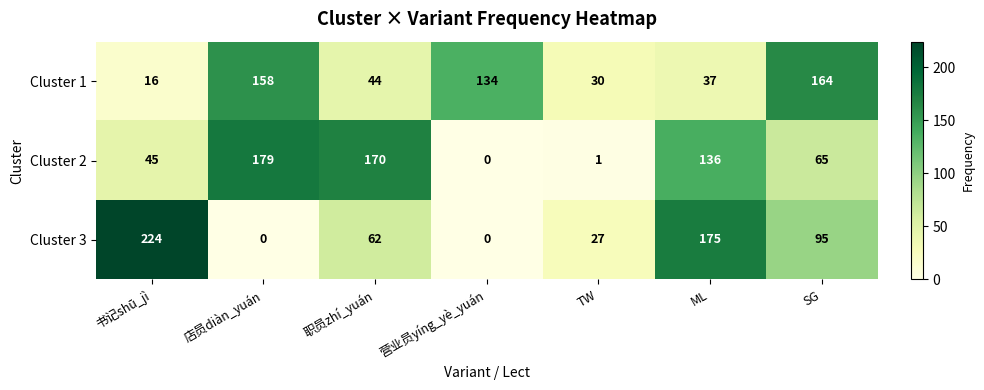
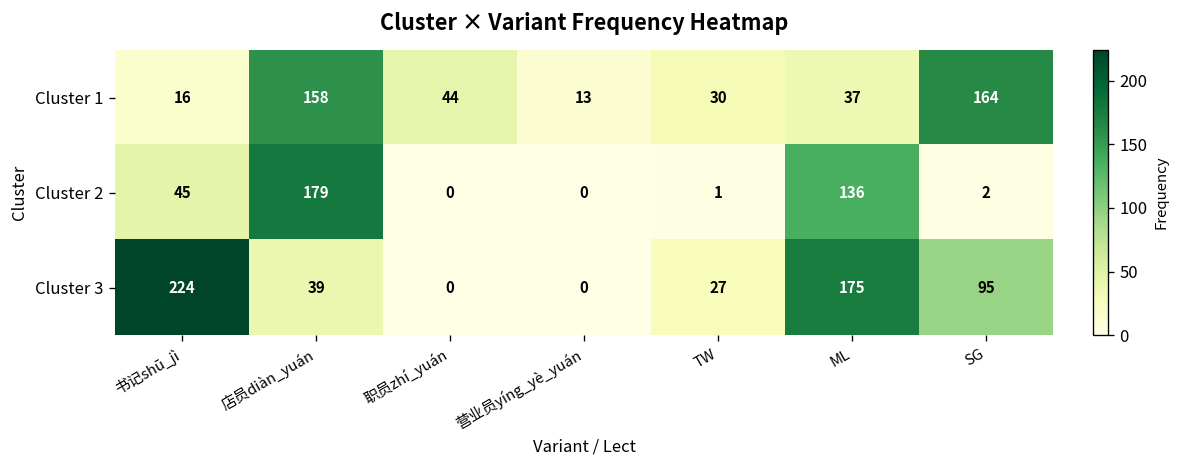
Cluster 1, 营业员yíng_yè_yuán: 134 -> 13
Cluster 2, 职员zhí_yuán: 170 -> 0
Cluster 2, SG: 65 -> 2
Cluster 3, 店员diàn_yuán: 0 -> 39
Cluster 3, 职员zhí_yuán: 62 -> 0
